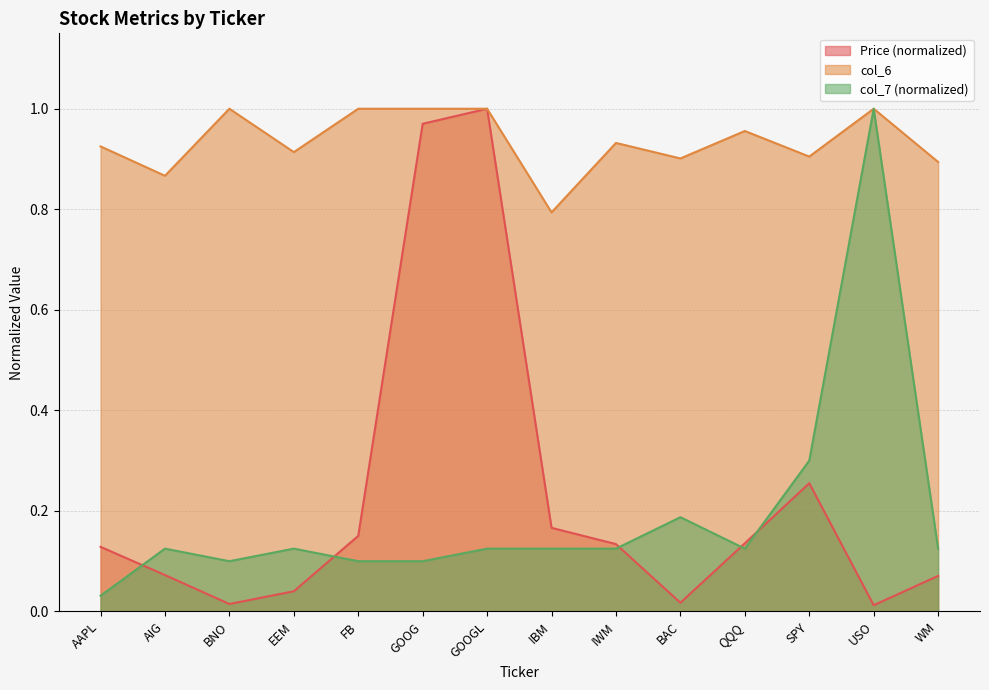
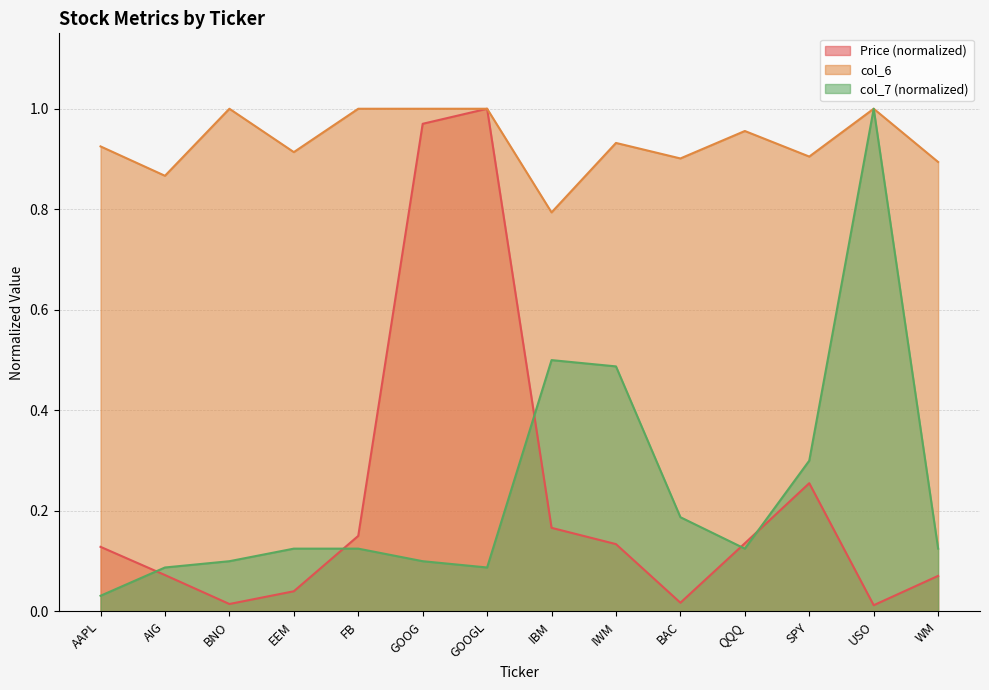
col_7 (normalized), AIG: 0.13 -> 0.09
col_7 (normalized), FB: 0.10 -> 0.13
col_7 (normalized), GOOGL: 0.13 -> 0.09
col_7 (normalized), IBM: 0.13 -> 0.50
col_7 (normalized), IWM: 0.13 -> 0.49
